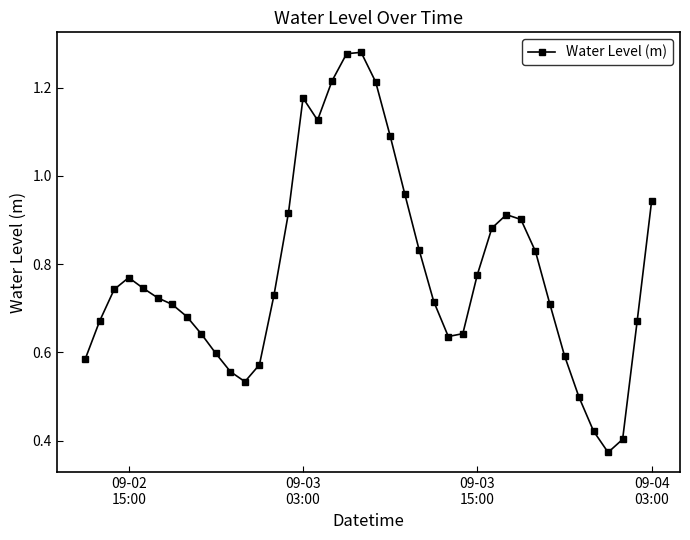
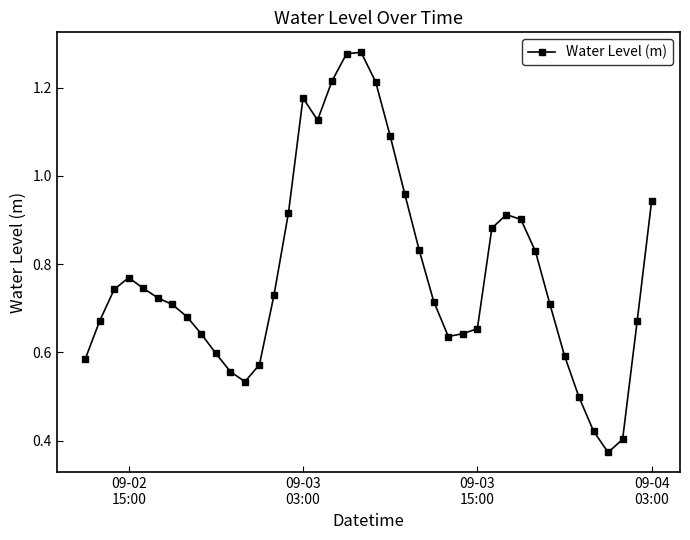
09-03 15:00: 0.78 -> 0.65
